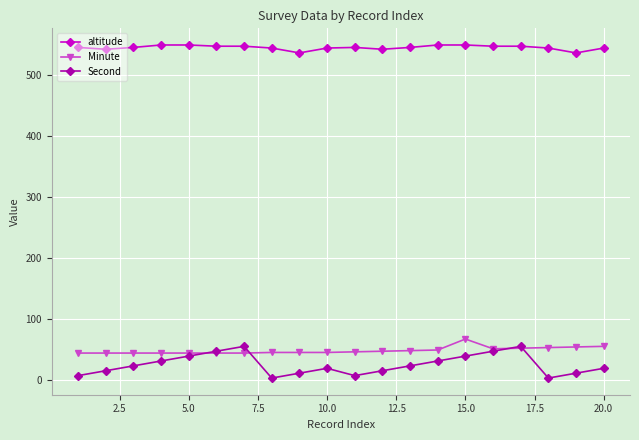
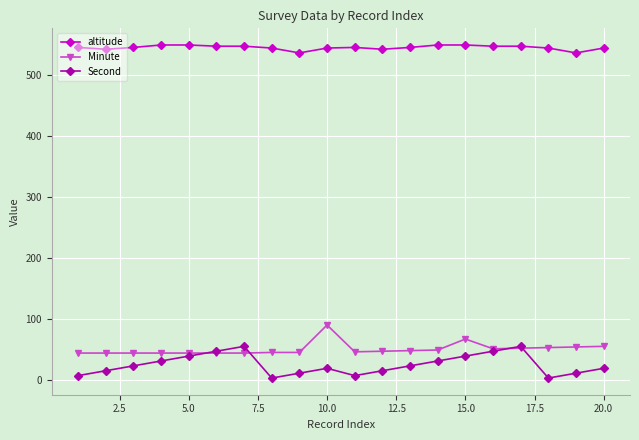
Minute, 10.0: 50 -> 90
